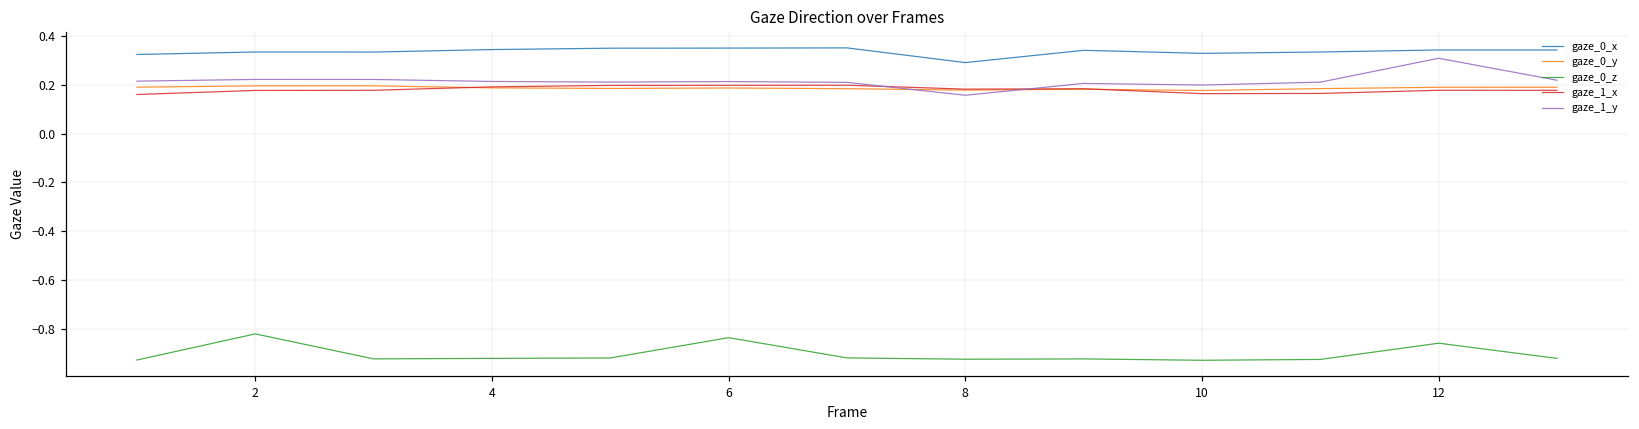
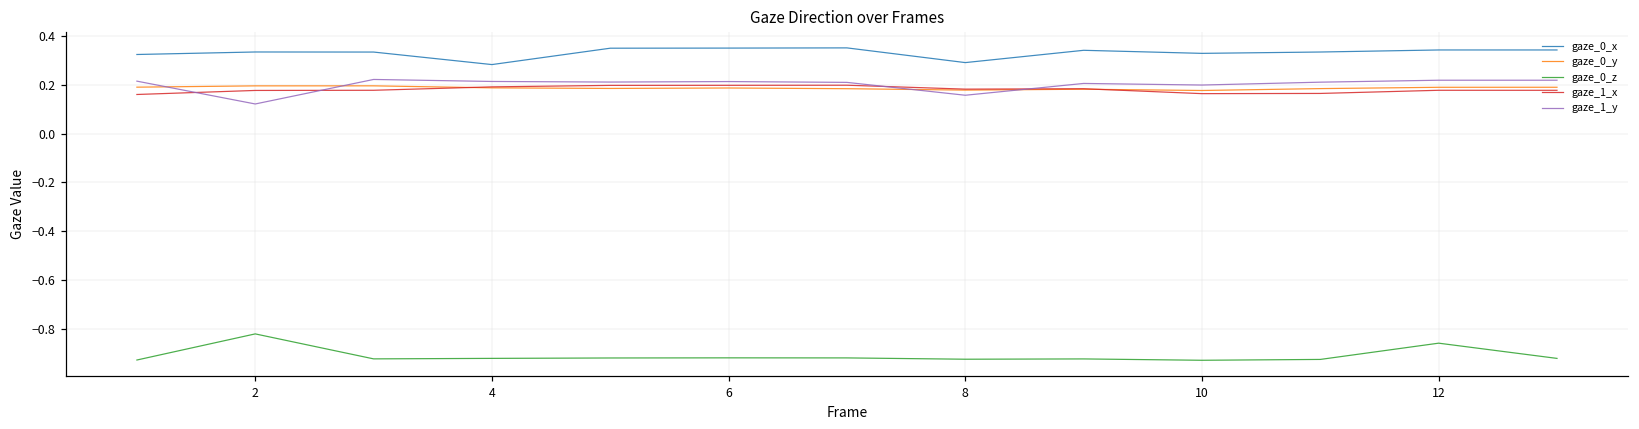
gaze_1_y, 2: 0.22 -> 0.12
gaze_0_x, 4: 0.34 -> 0.28
gaze_0_z, 6: -0.84 -> -0.92
gaze_1_y, 12: 0.31 -> 0.22
